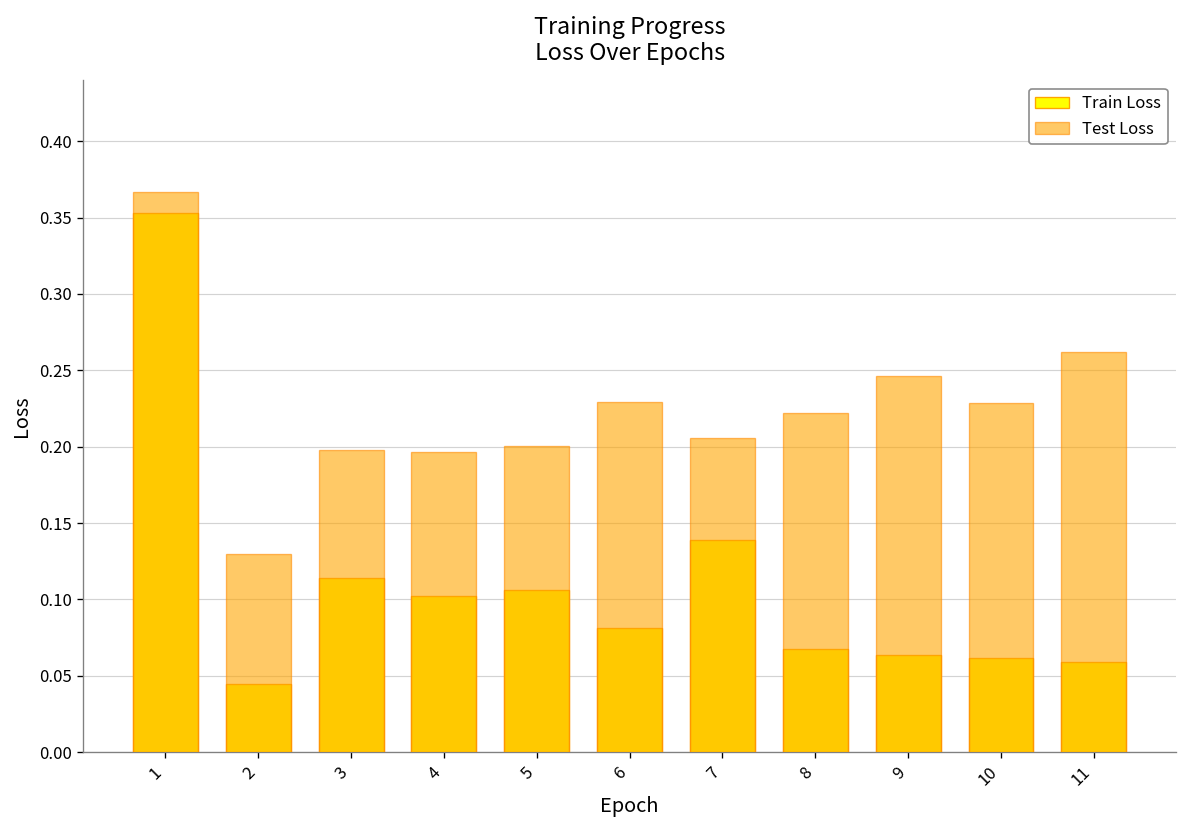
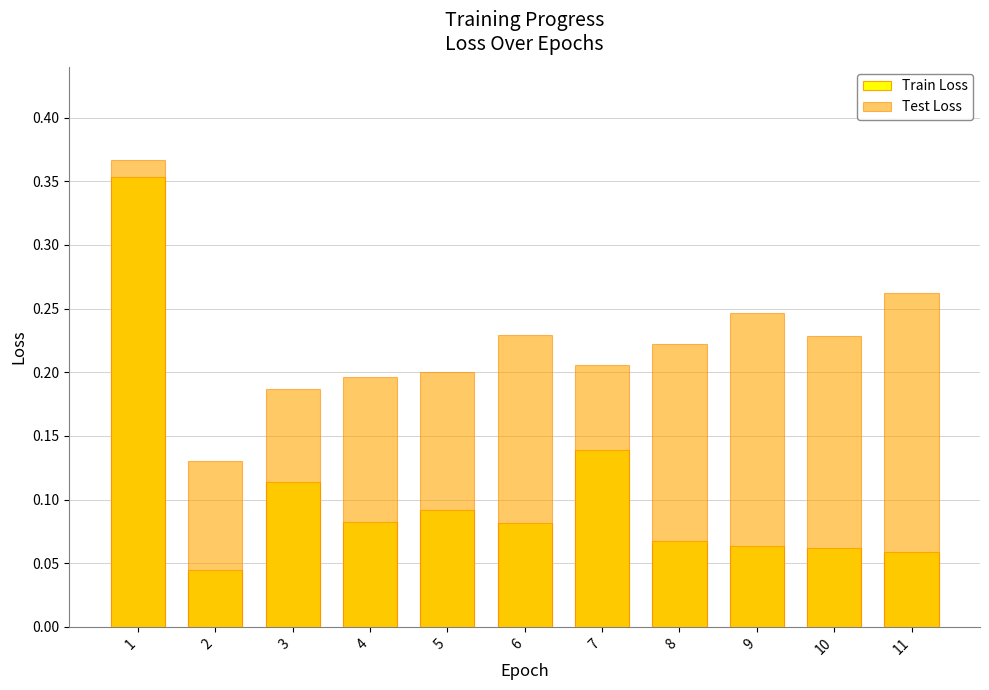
Test Loss, 3: 0.198 -> 0.187
Train Loss, 4: 0.102 -> 0.083
Train Loss, 5: 0.107 -> 0.092
